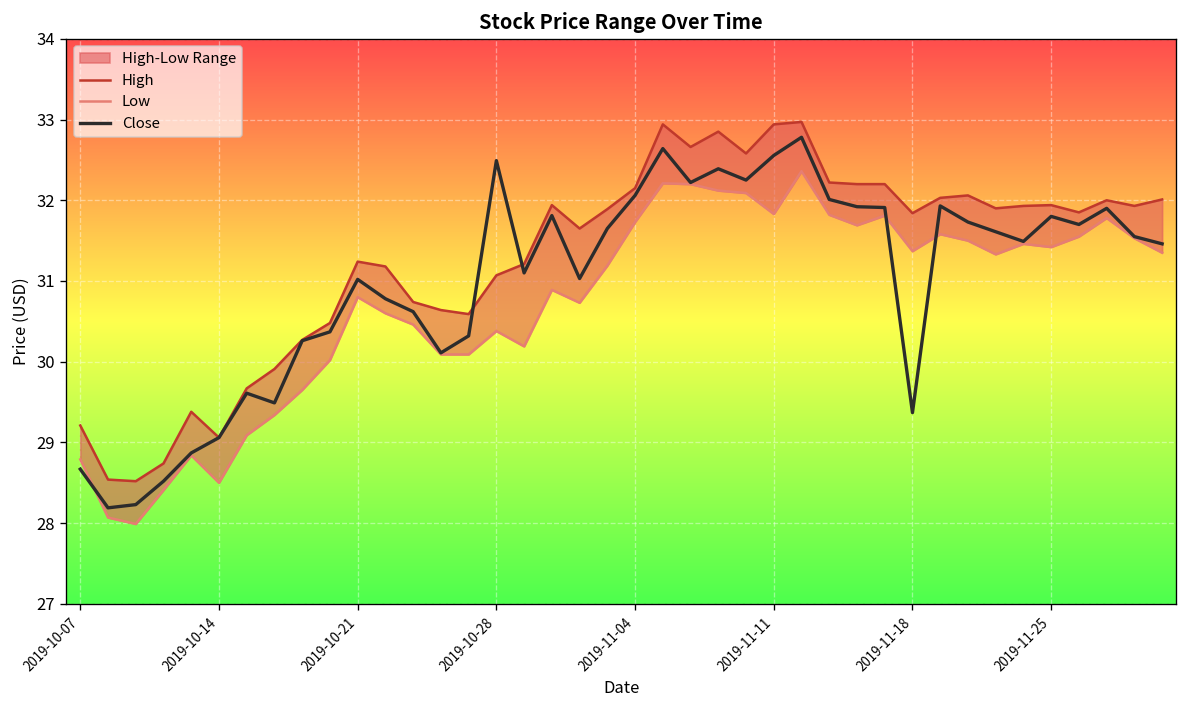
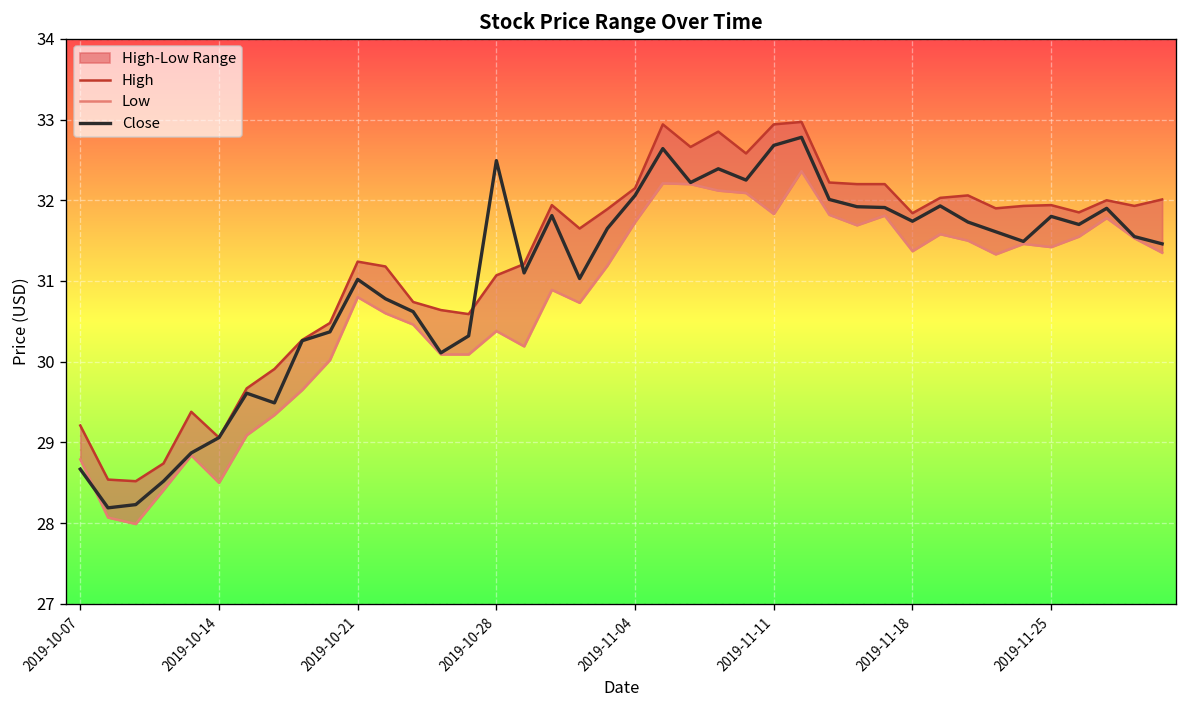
Close, 2019-11-11: 32.6 -> 32.7
Close, 2019-11-18: 29.4 -> 31.7
